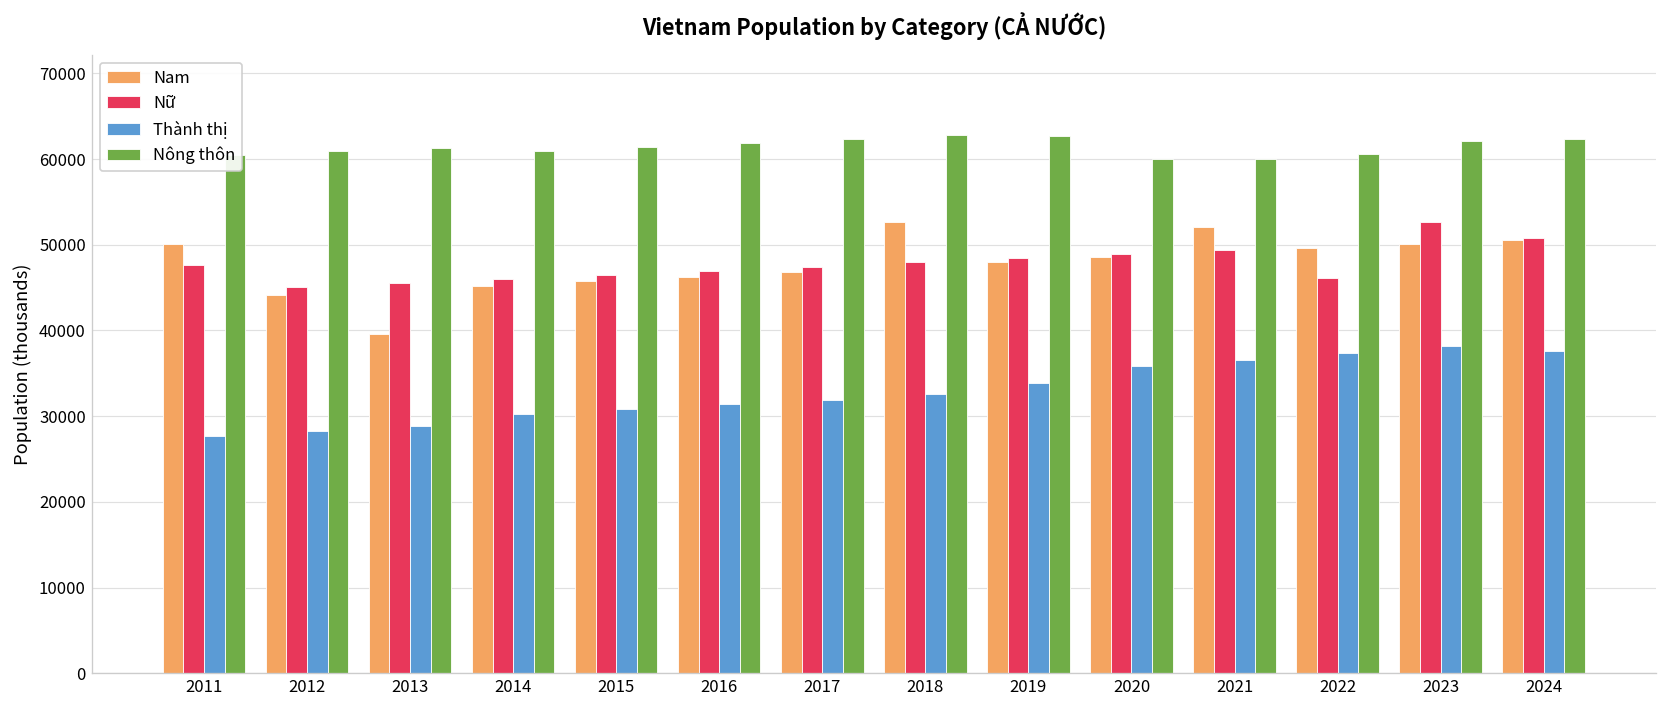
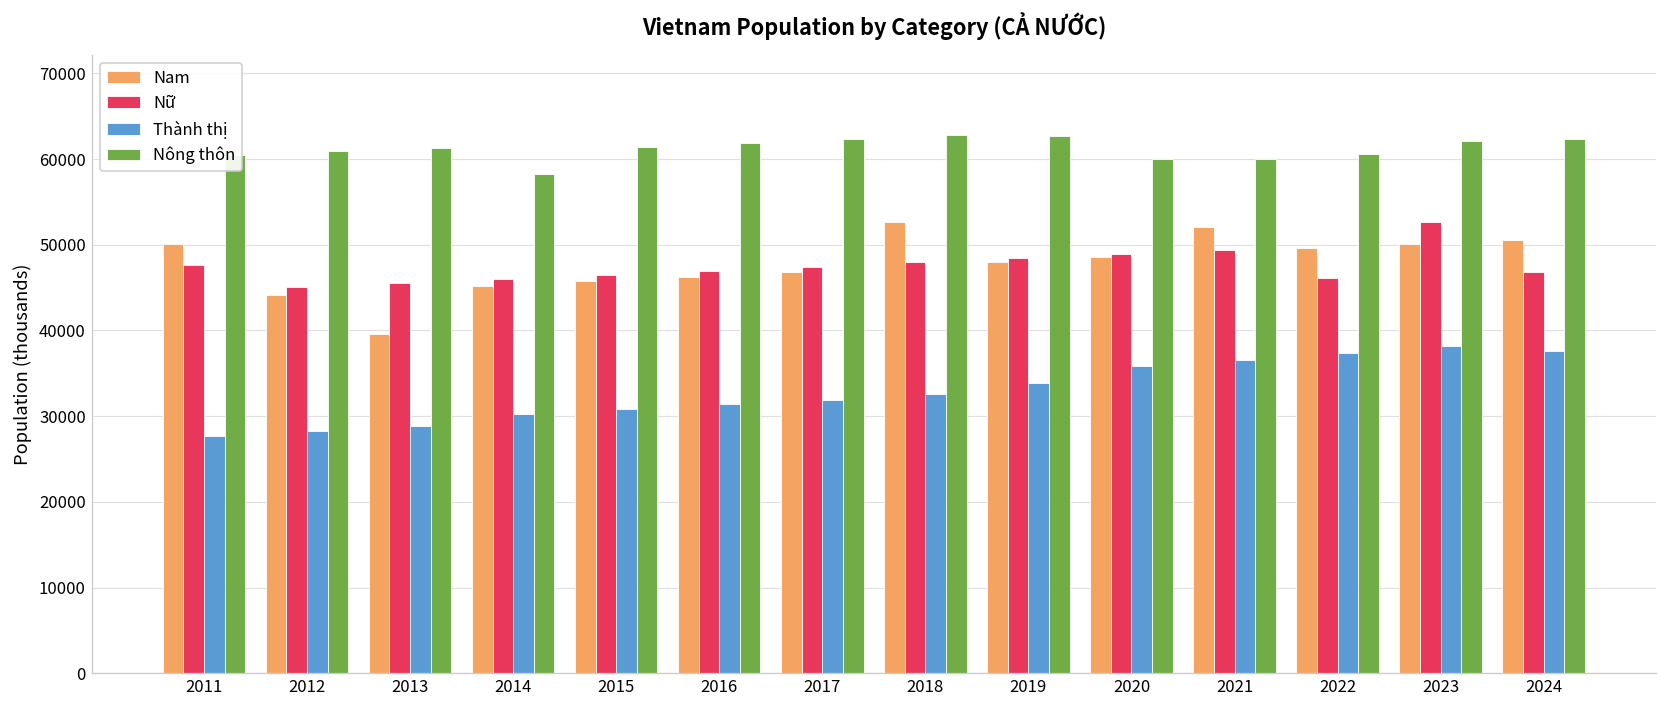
Nông thôn, 2014: 61000 -> 58000
Nữ, 2024: 51000 -> 47000
